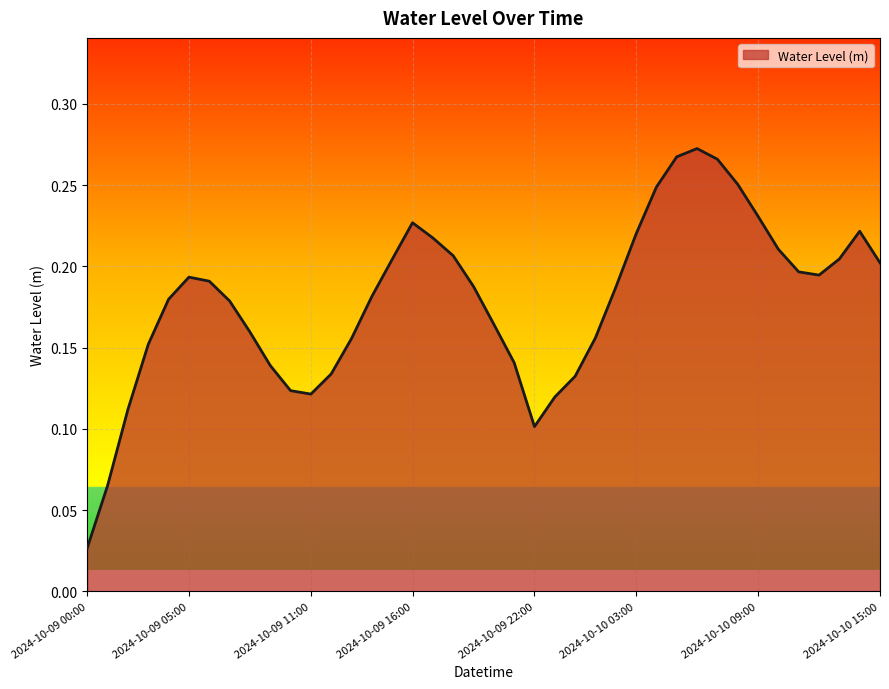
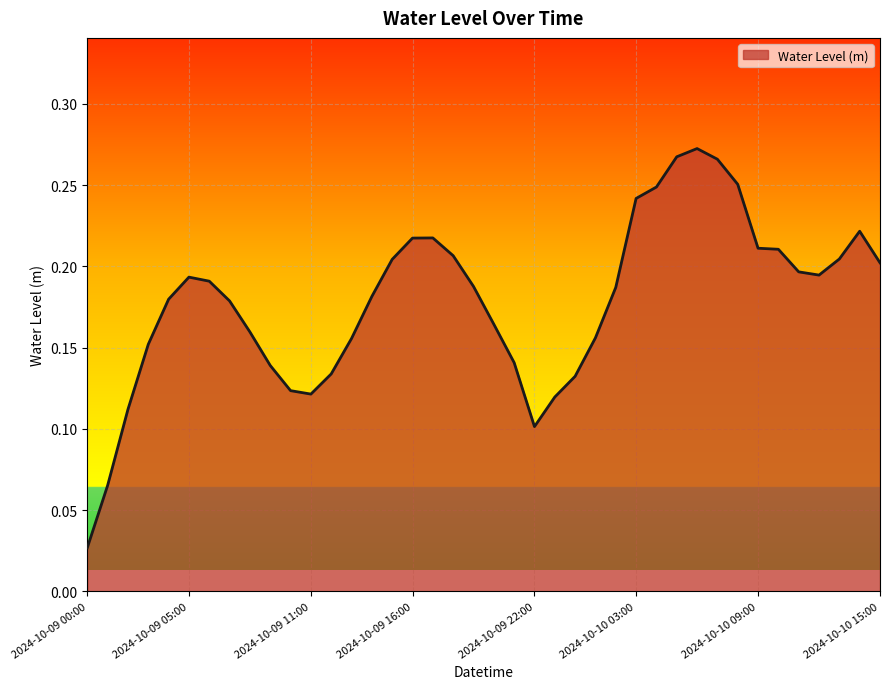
2024-10-09 16:00: 0.227 -> 0.217
2024-10-10 03:00: 0.220 -> 0.242
2024-10-10 09:00: 0.231 -> 0.211
